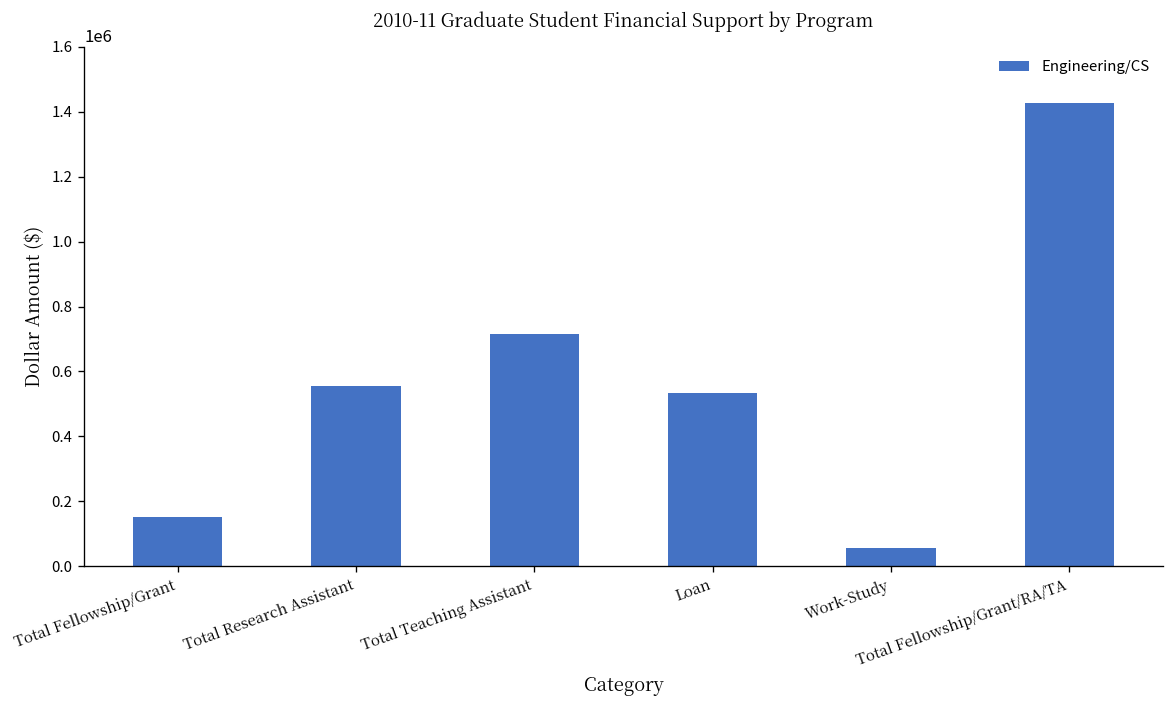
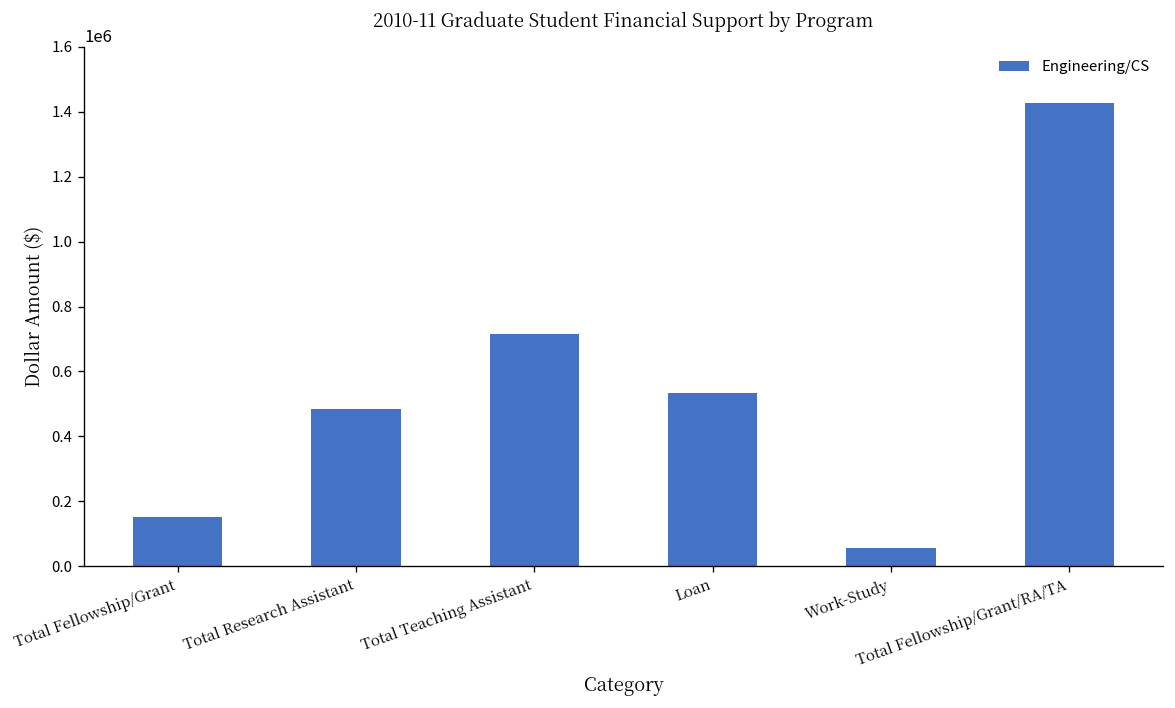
Total Research Assistant: 560000 -> 480000
